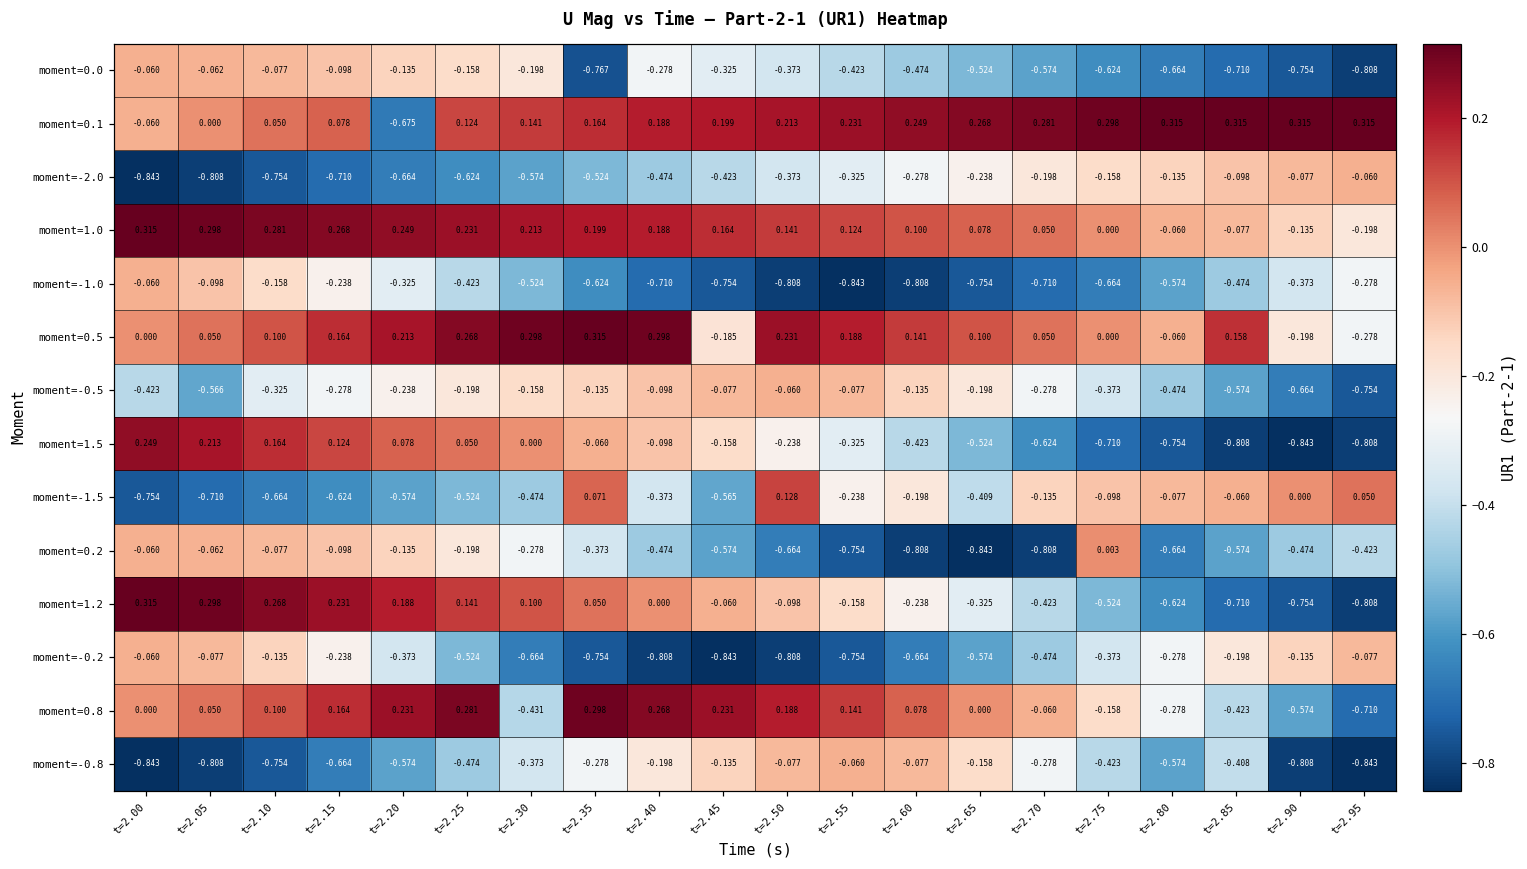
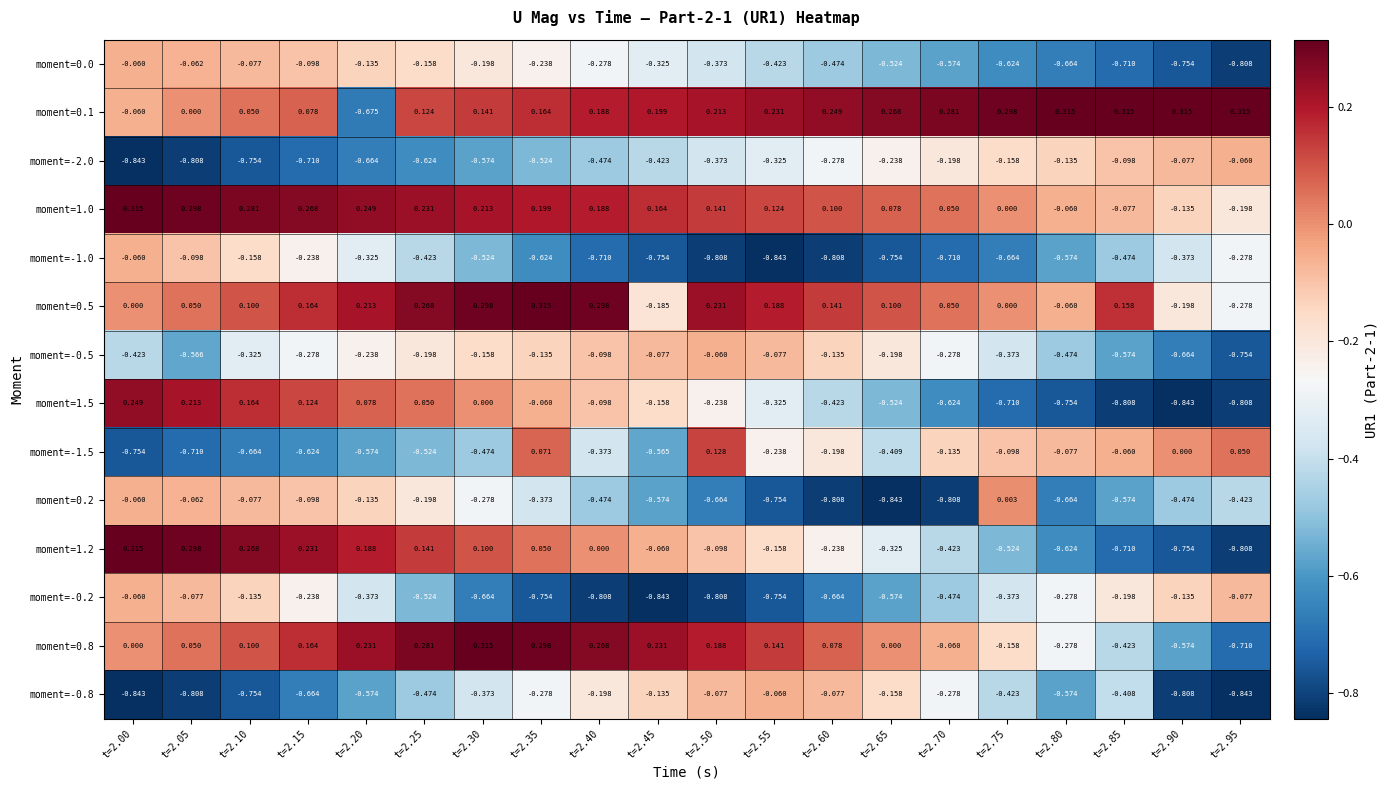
moment=0.0, t=2.35: -0.767 -> -0.238
moment=0.8, t=2.30: -0.431 -> 0.315
